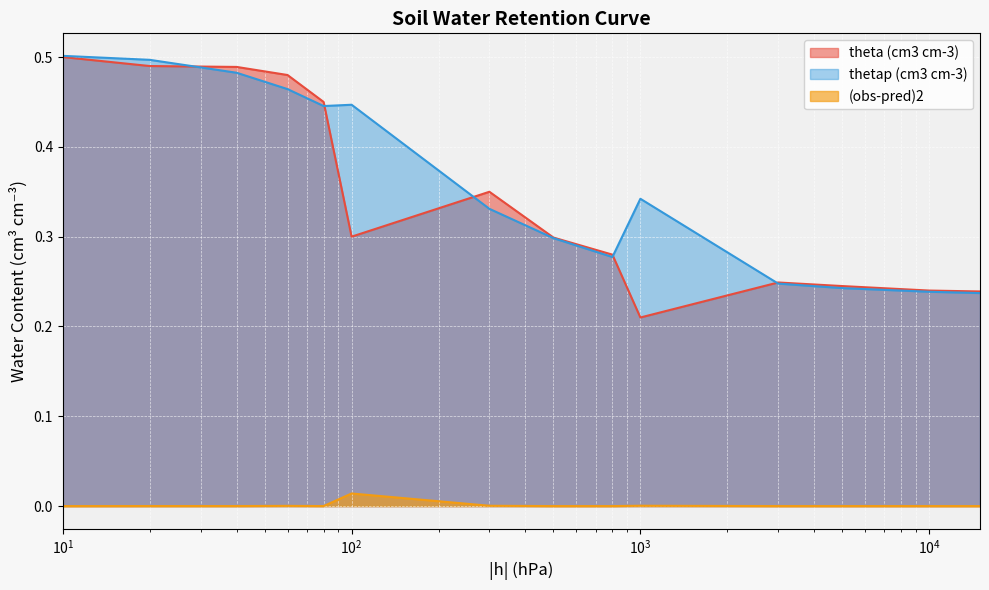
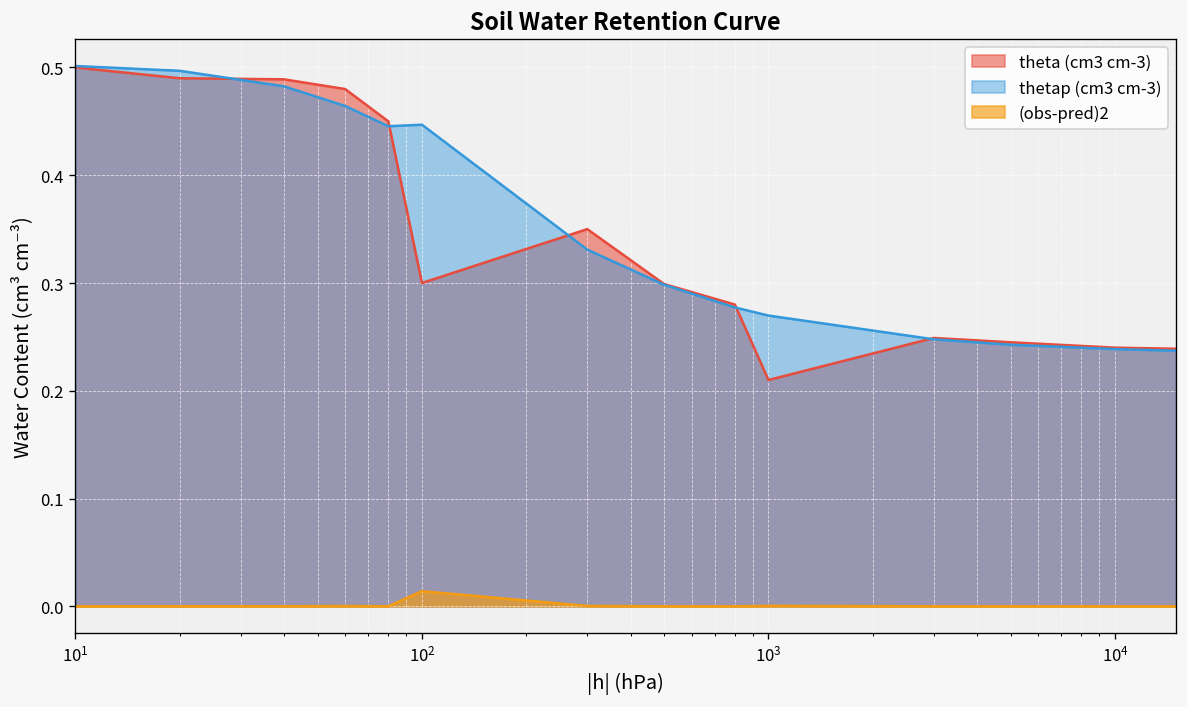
thetap (cm3 cm-3), 10^3: 0.34 -> 0.27
